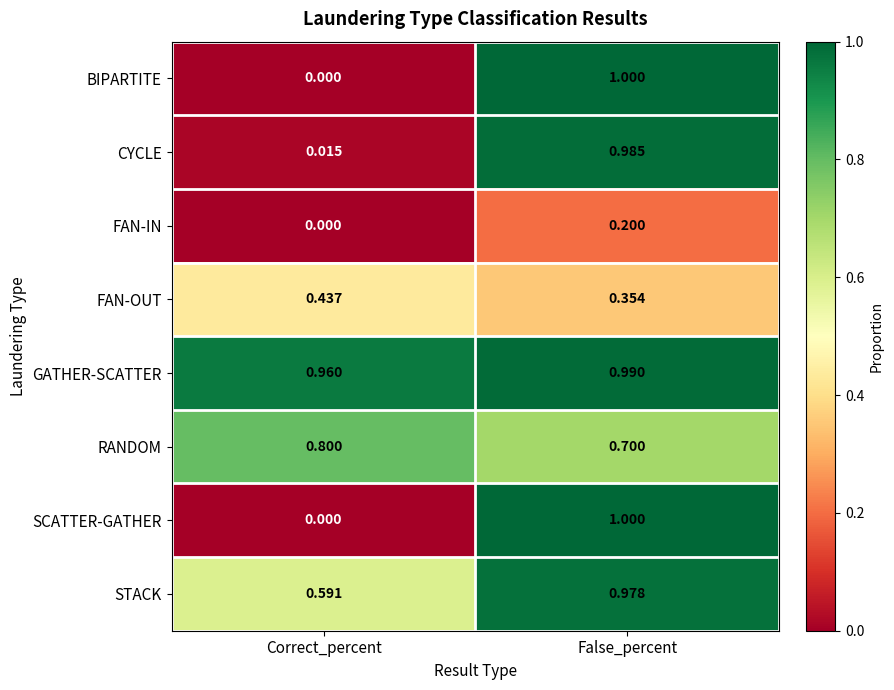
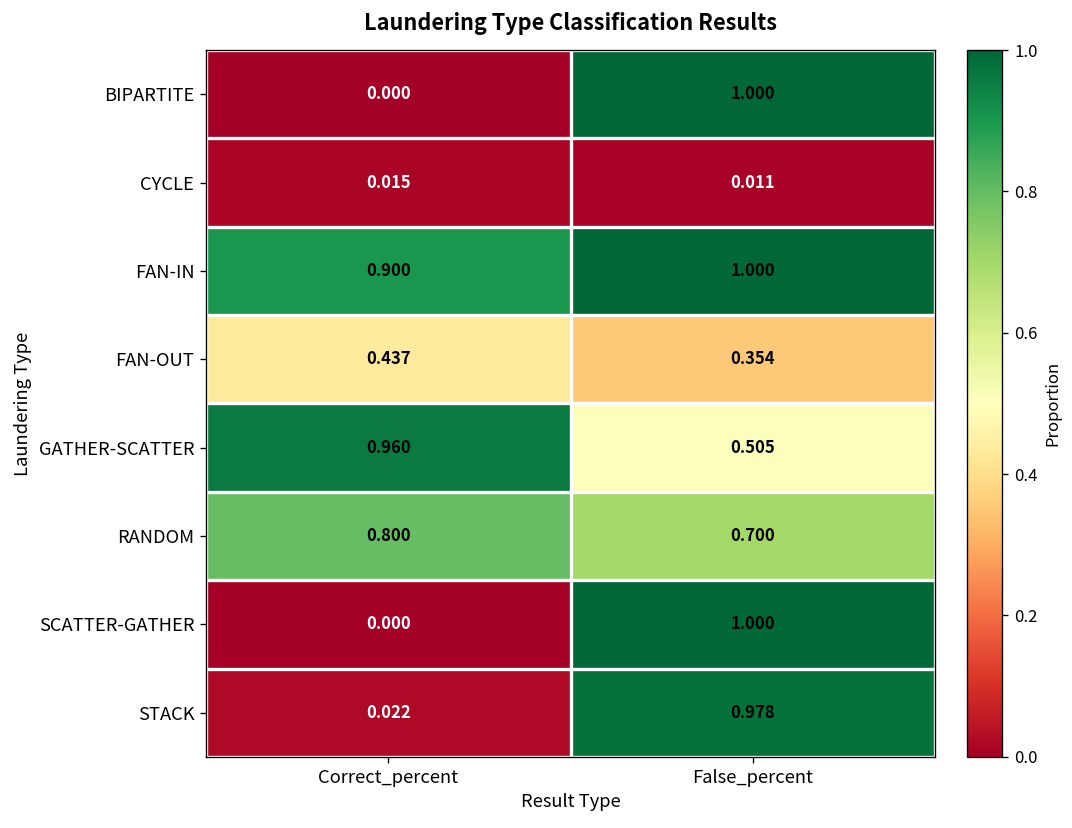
CYCLE, False_percent: 0.985 -> 0.011
FAN-IN, Correct_percent: 0.000 -> 0.900
FAN-IN, False_percent: 0.200 -> 1.000
GATHER-SCATTER, False_percent: 0.990 -> 0.505
STACK, Correct_percent: 0.591 -> 0.022
